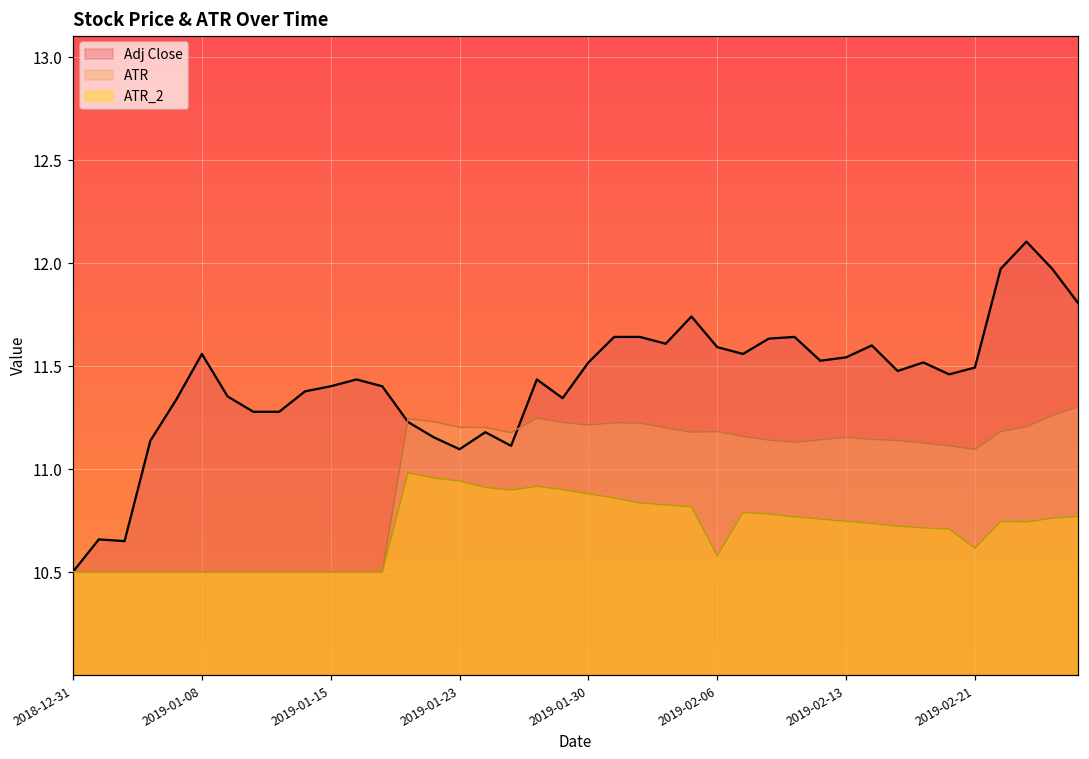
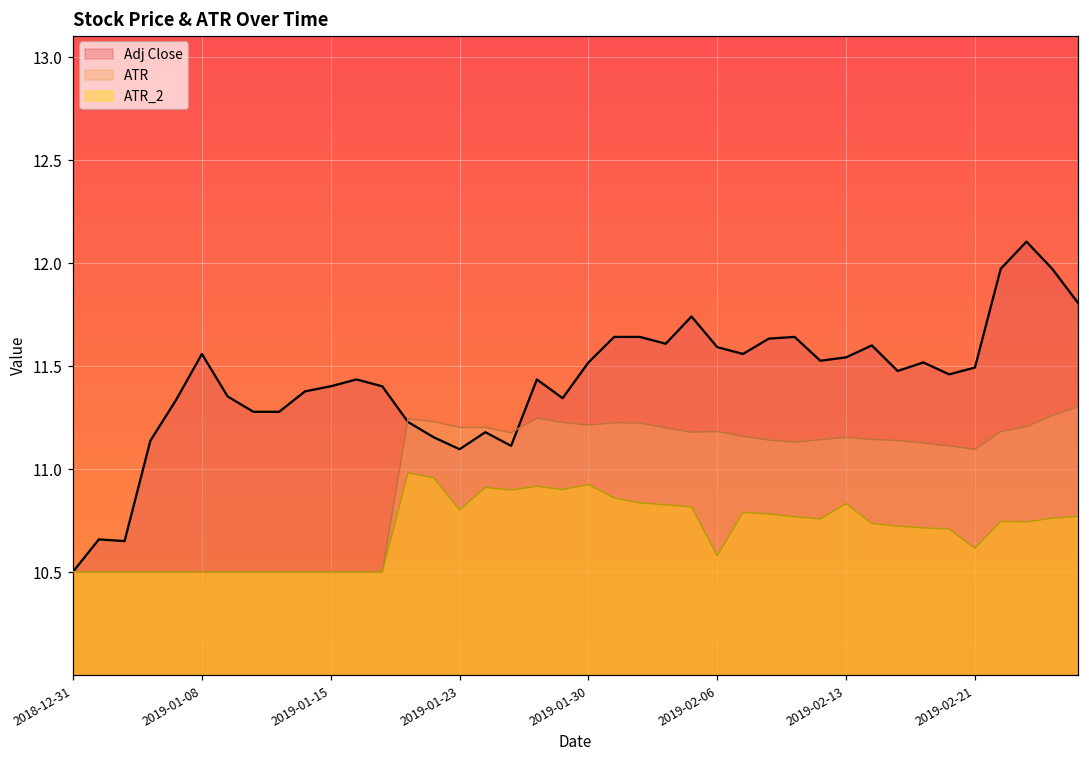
ATR_2, 2019-01-23: 10.94 -> 10.80
ATR_2, 2019-01-30: 10.88 -> 10.93
ATR_2, 2019-02-13: 10.75 -> 10.83
